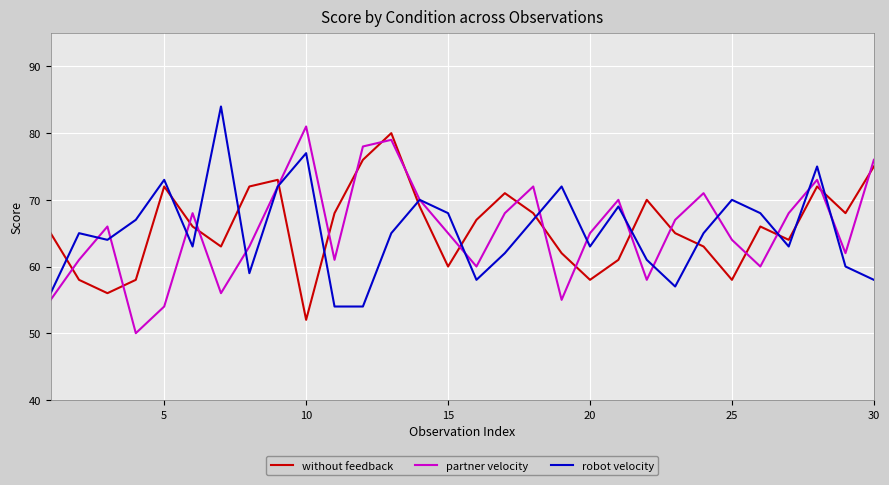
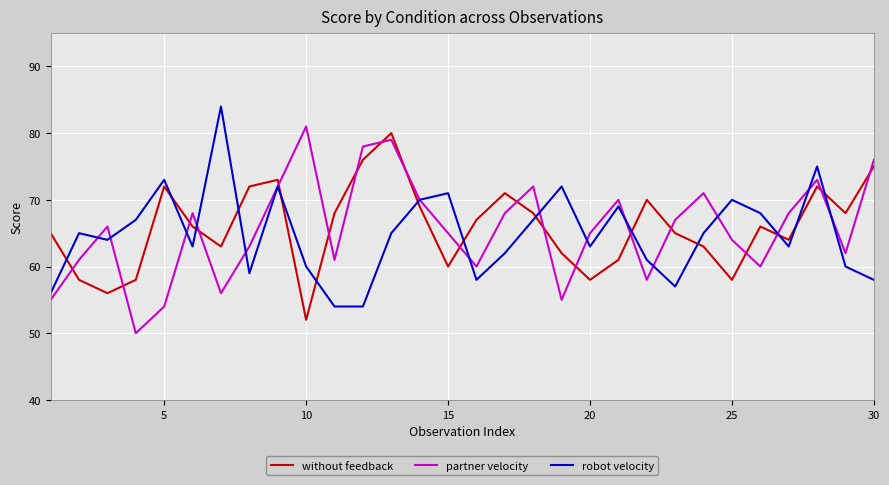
robot velocity, 10: 77 -> 60
robot velocity, 15: 68 -> 71
